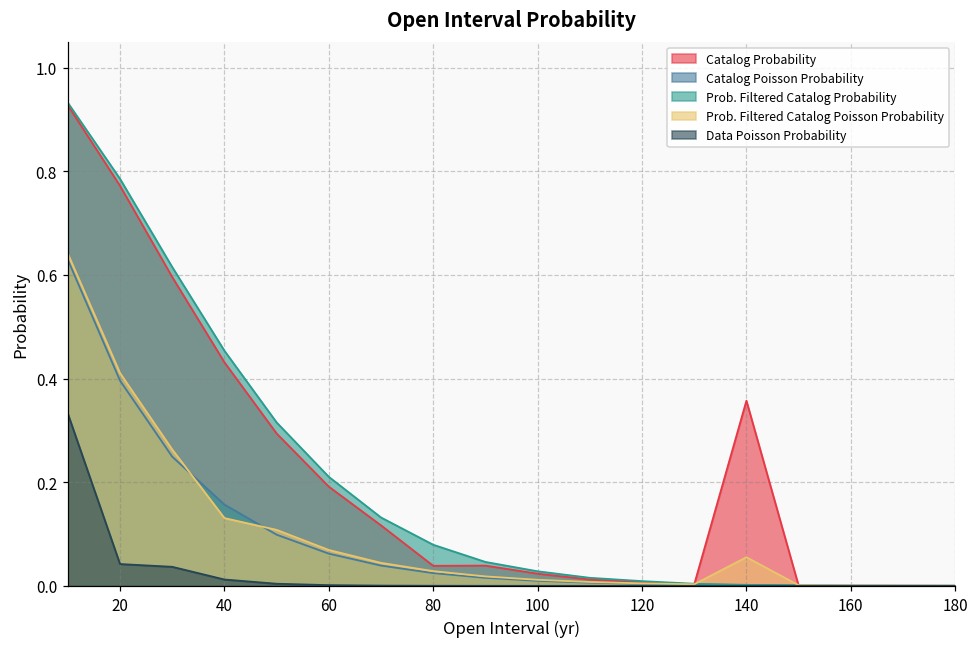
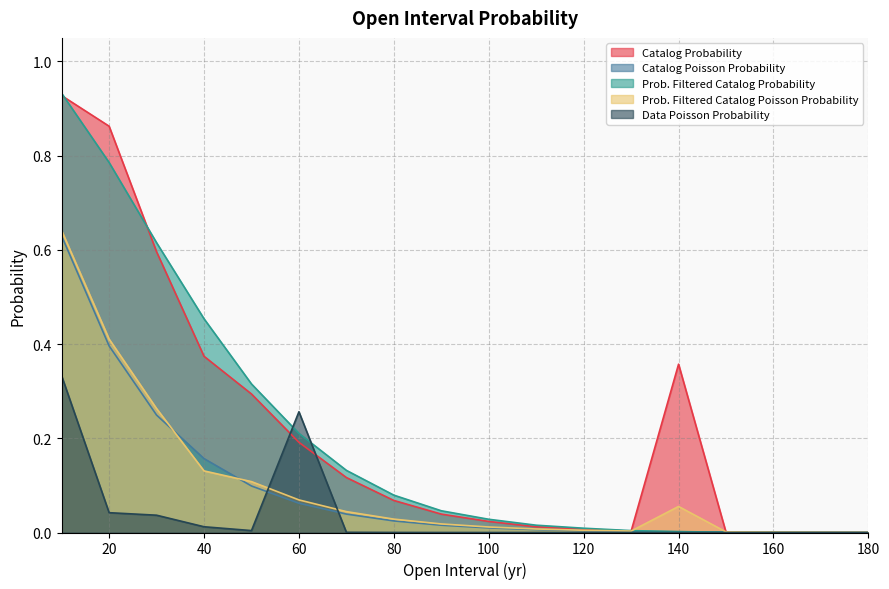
Catalog Probability, 20: 0.77 -> 0.86
Catalog Probability, 40: 0.43 -> 0.37
Data Poisson Probability, 60: 0.00 -> 0.26
Catalog Probability, 80: 0.04 -> 0.07
